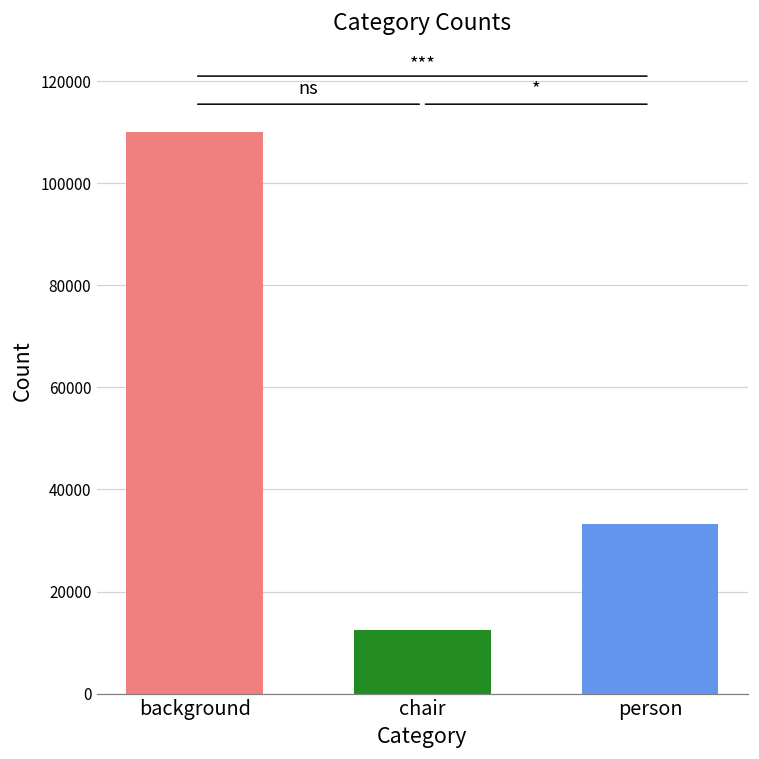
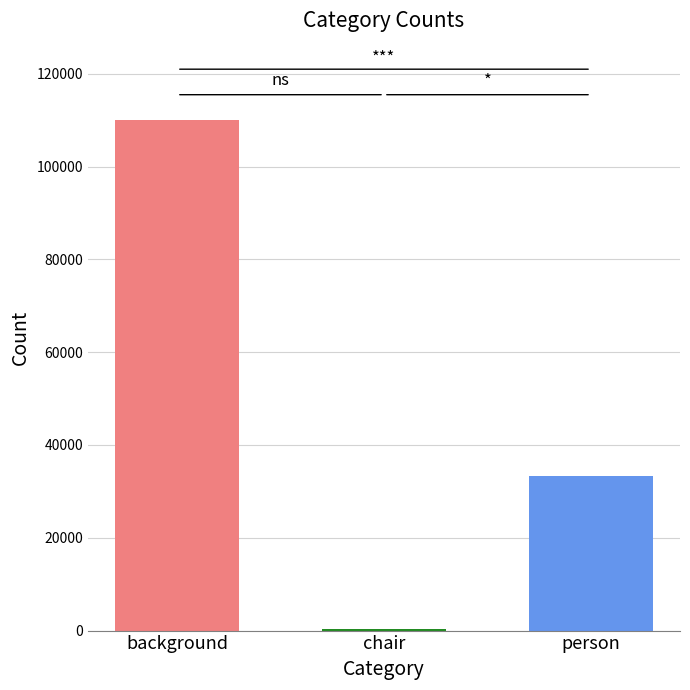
chair: 13000 -> 0
